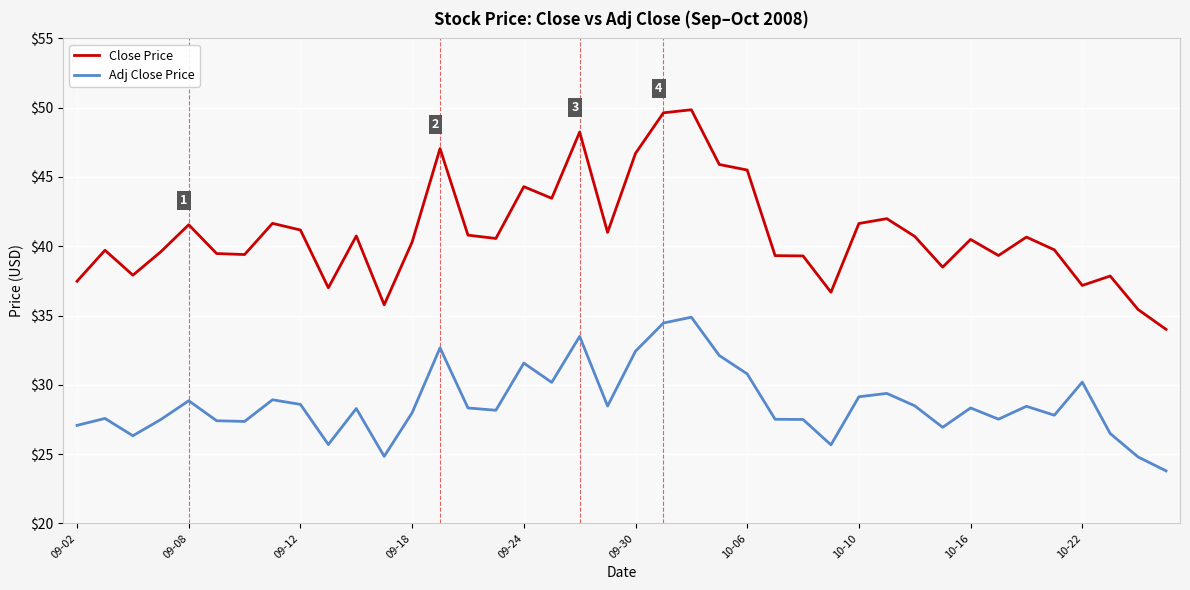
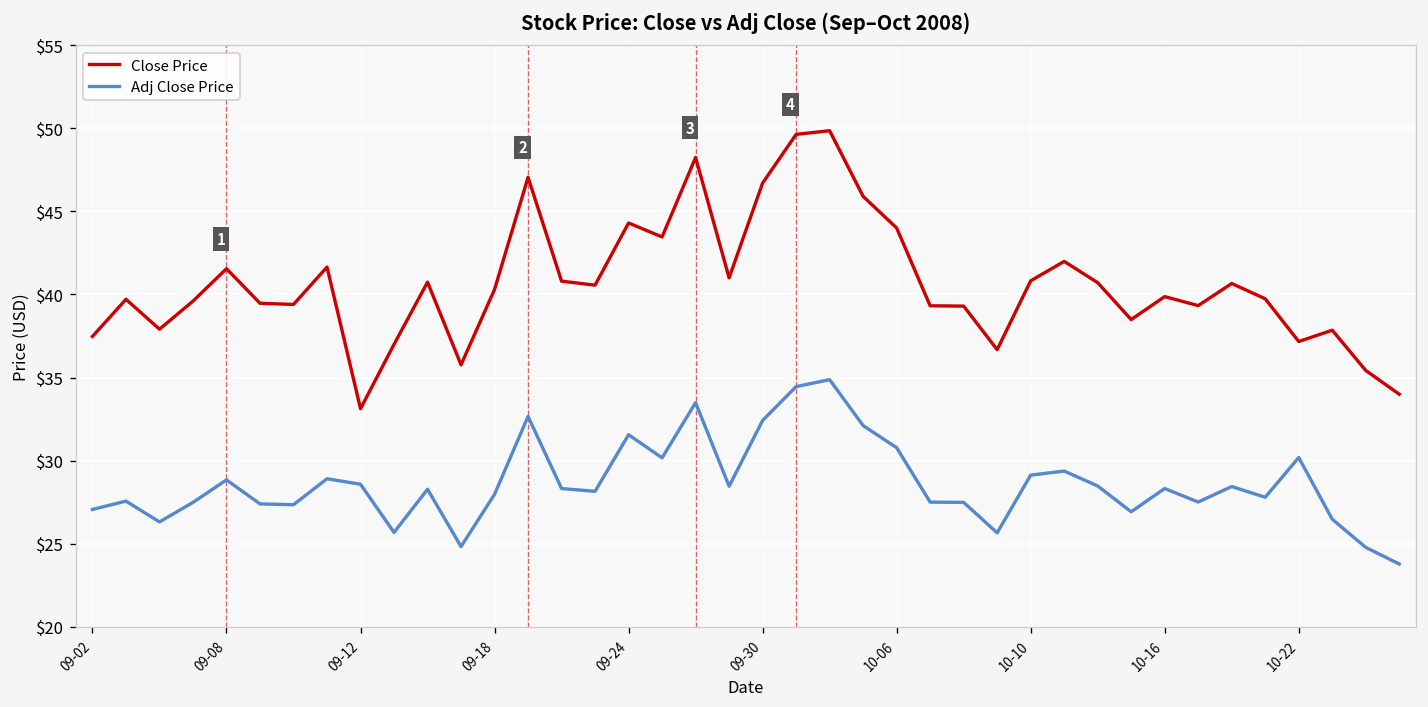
Close Price, 09-12: $41.2 -> $33.1
Close Price, 10-06: $45.5 -> $44.0
Close Price, 10-10: $41.6 -> $40.8
Close Price, 10-16: $40.5 -> $39.9
